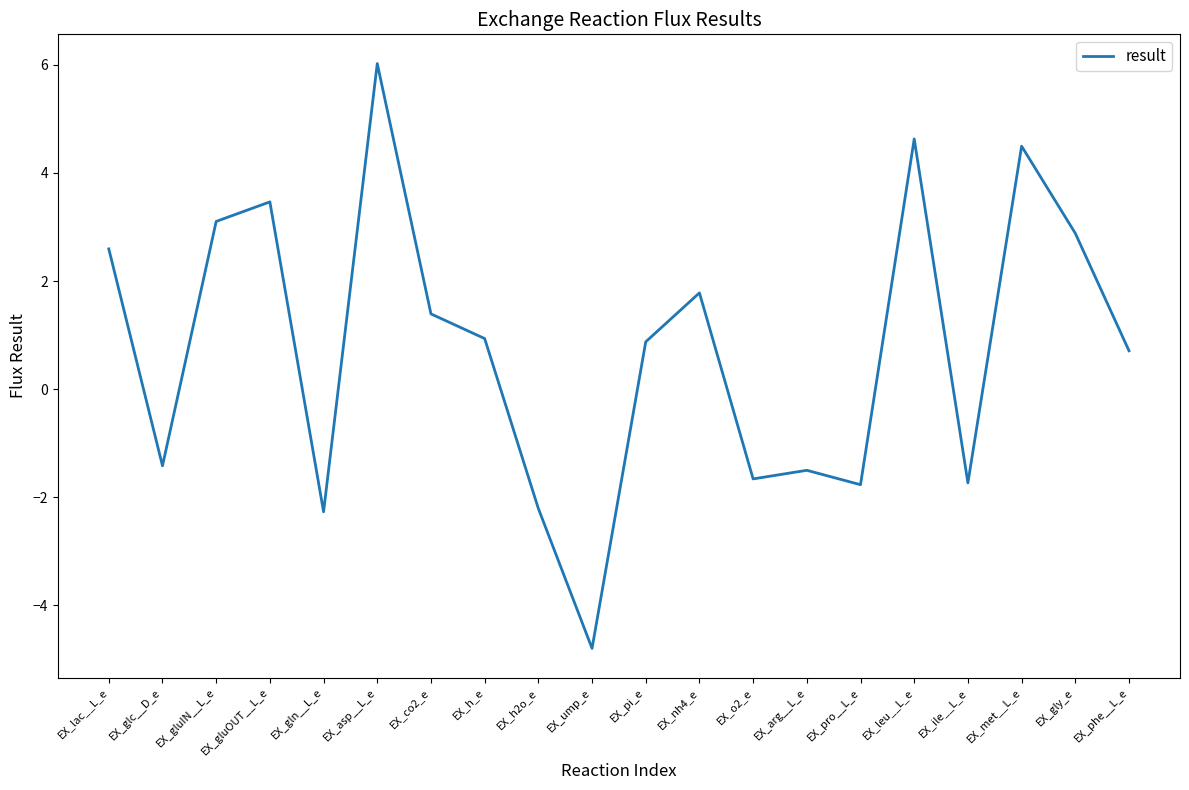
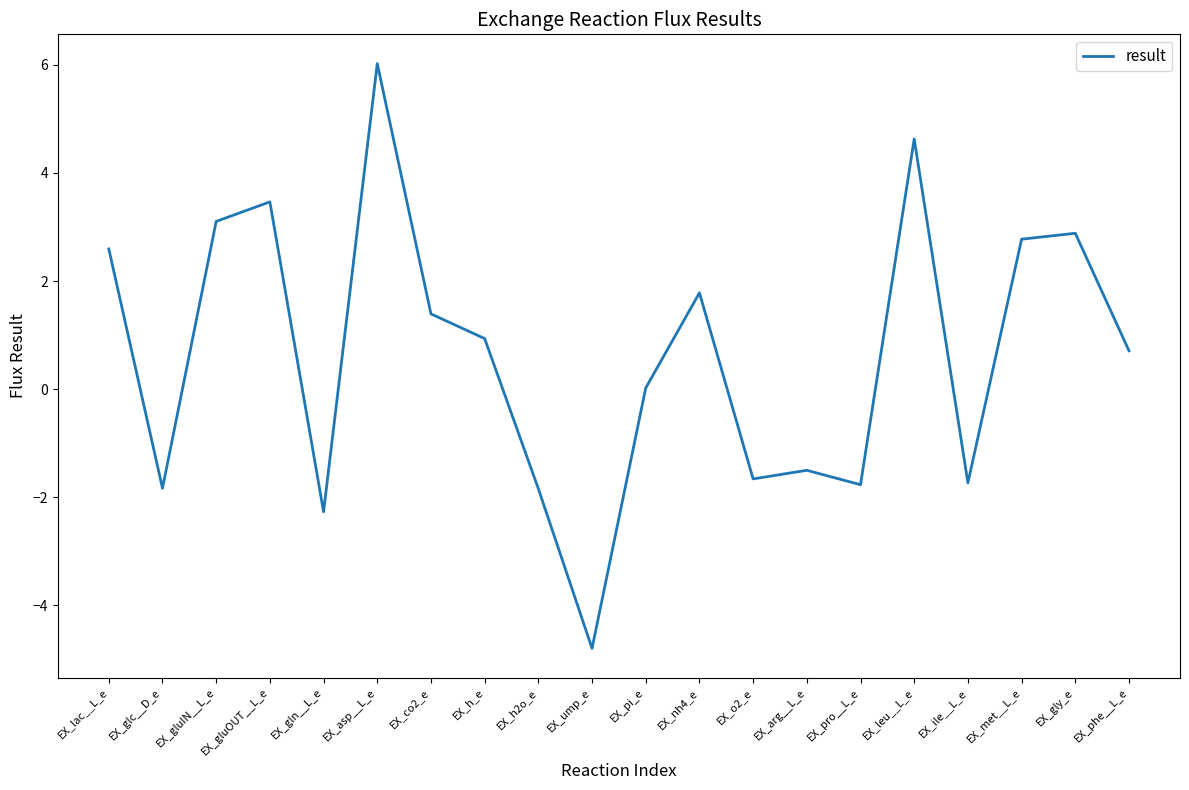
EX_glc__D_e: -1.4 -> -1.8
EX_h2o_e: -2.2 -> -1.8
EX_pi_e: 0.9 -> 0.0
EX_met__L_e: 4.5 -> 2.8
